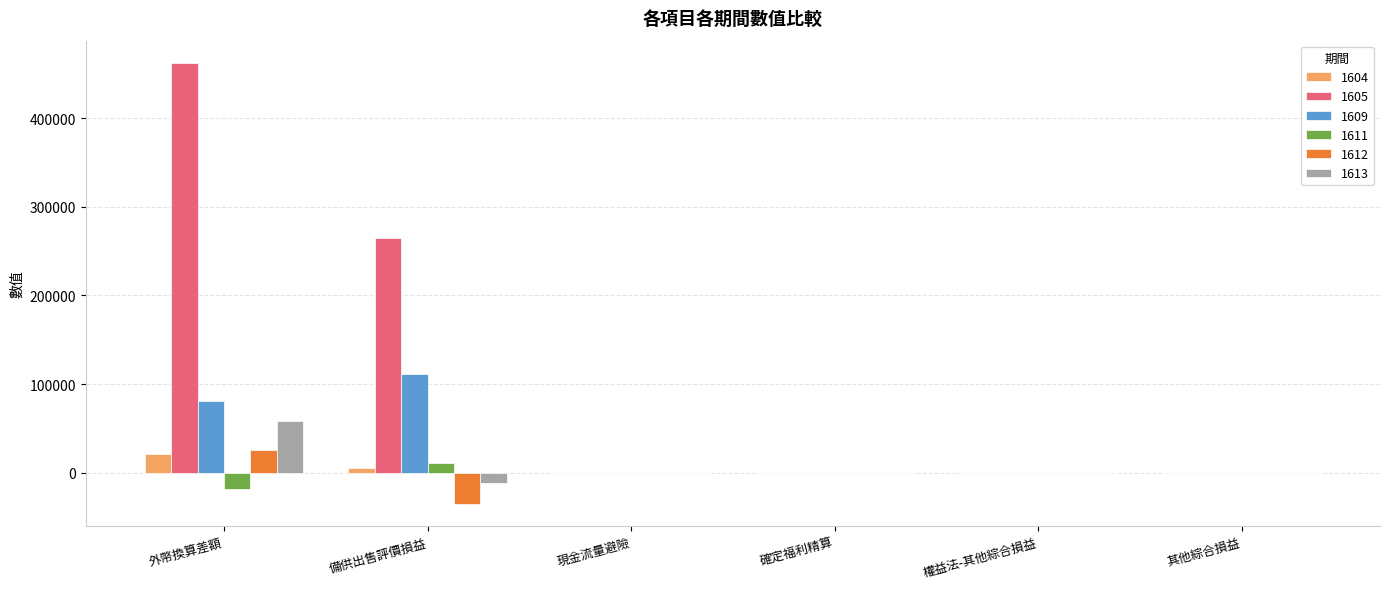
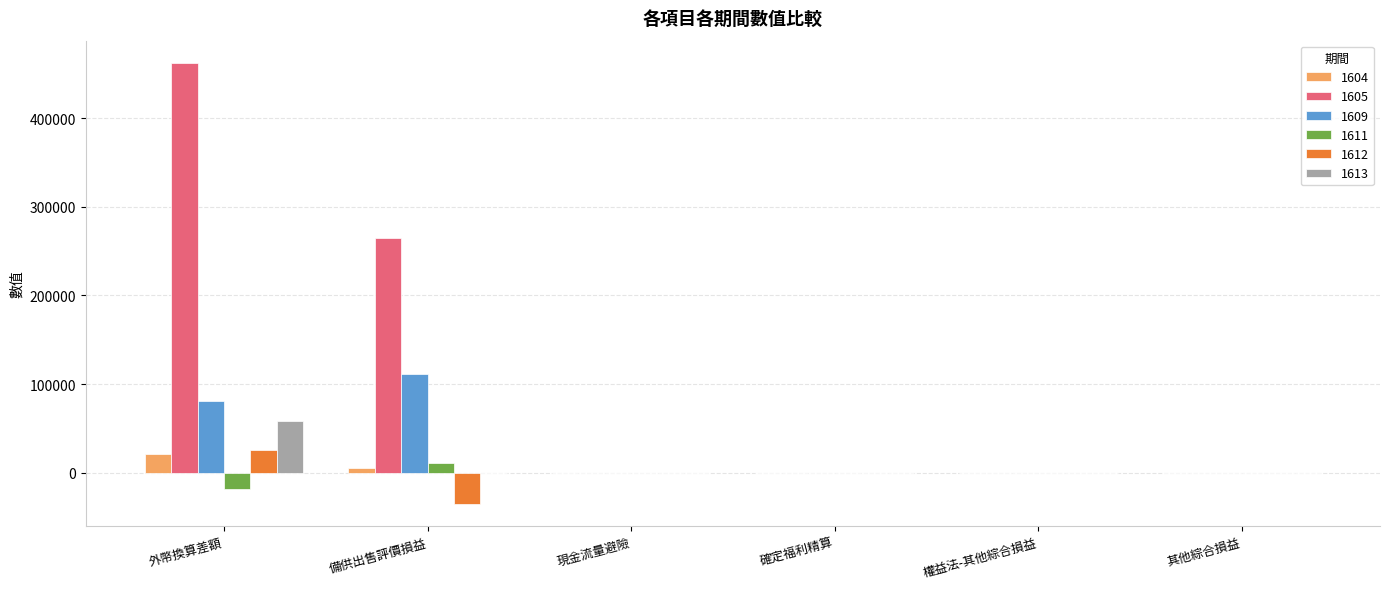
1613, 備供出售評價損益: -10000 -> 0
